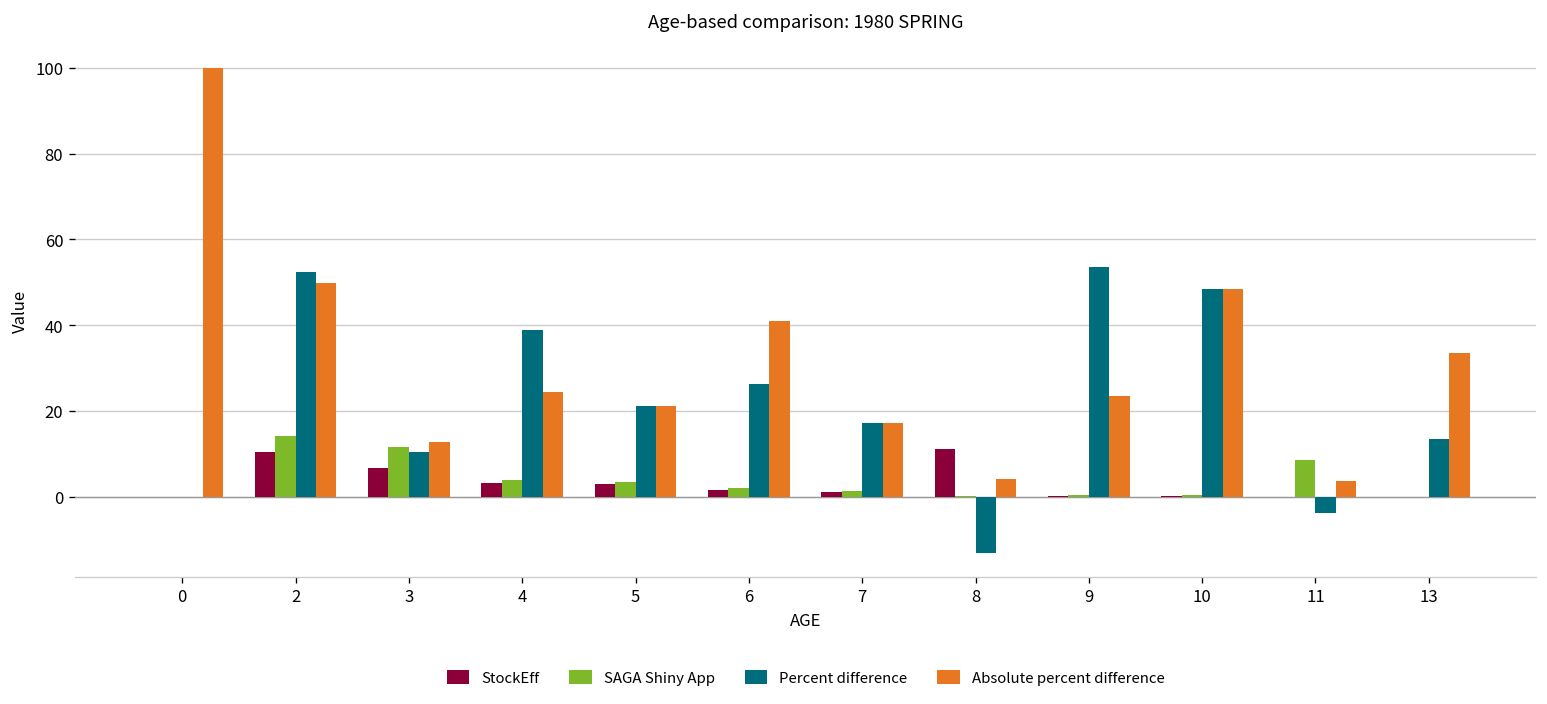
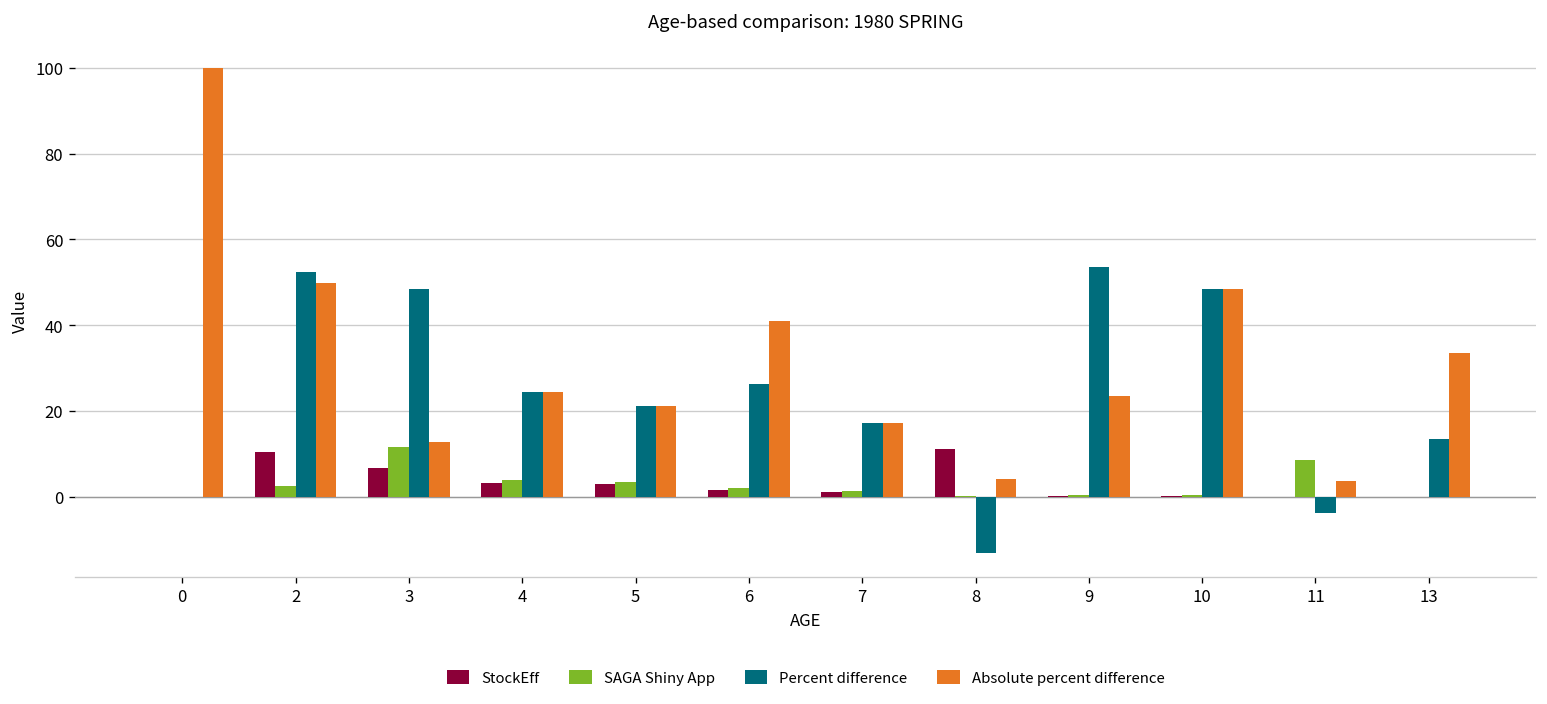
SAGA Shiny App, 2: 14 -> 3
Percent difference, 3: 10 -> 48
Percent difference, 4: 39 -> 25
